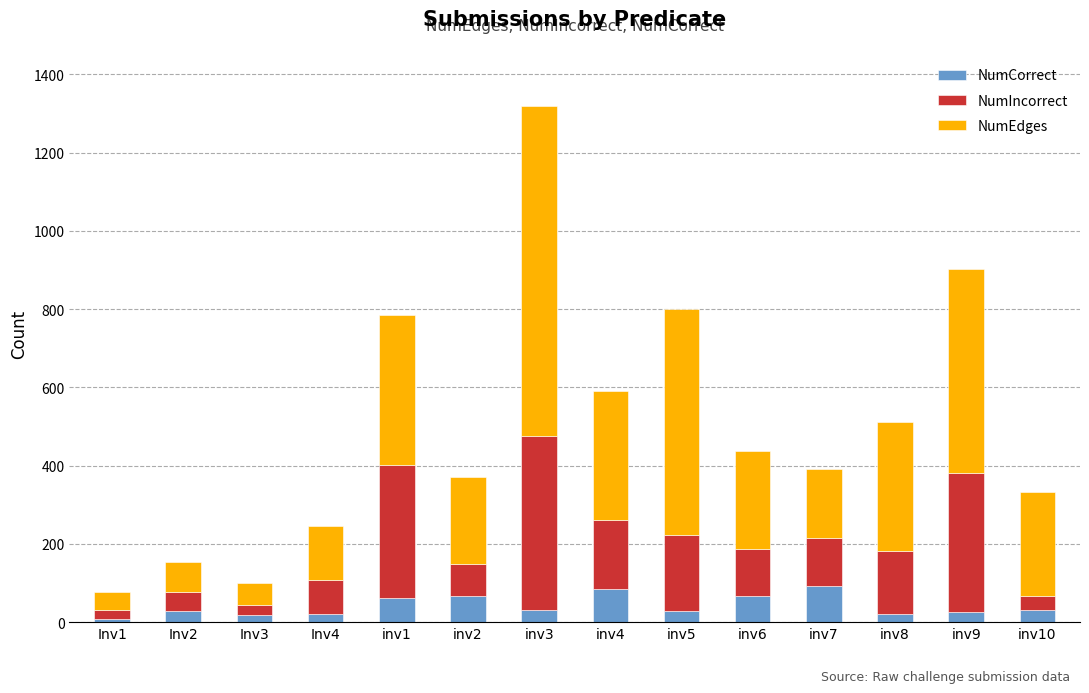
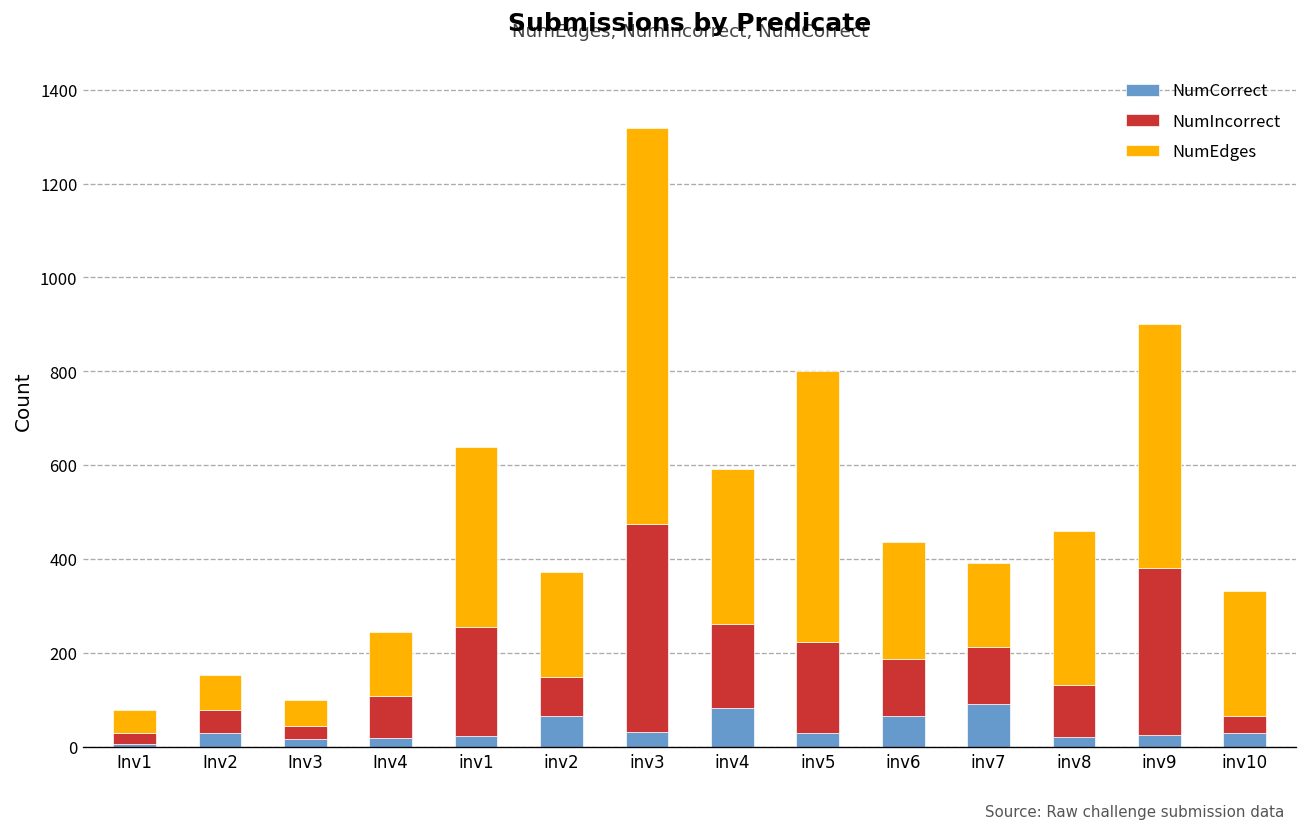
NumCorrect, inv1: 60 -> 20
NumIncorrect, inv1: 340 -> 230
NumIncorrect, inv8: 160 -> 110
